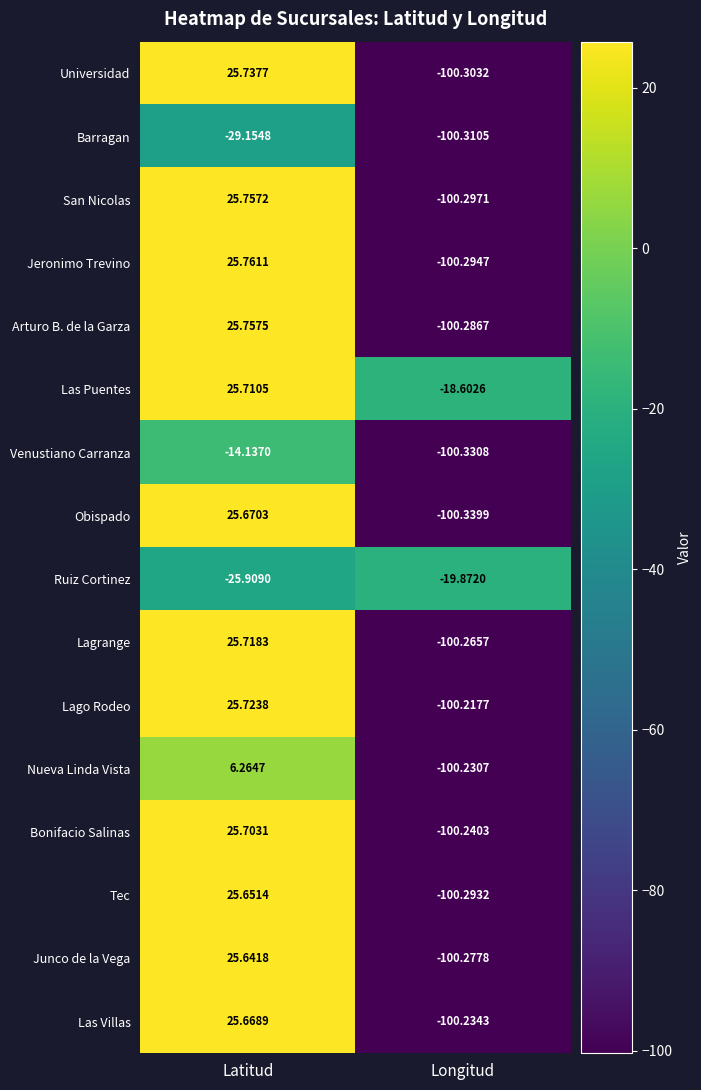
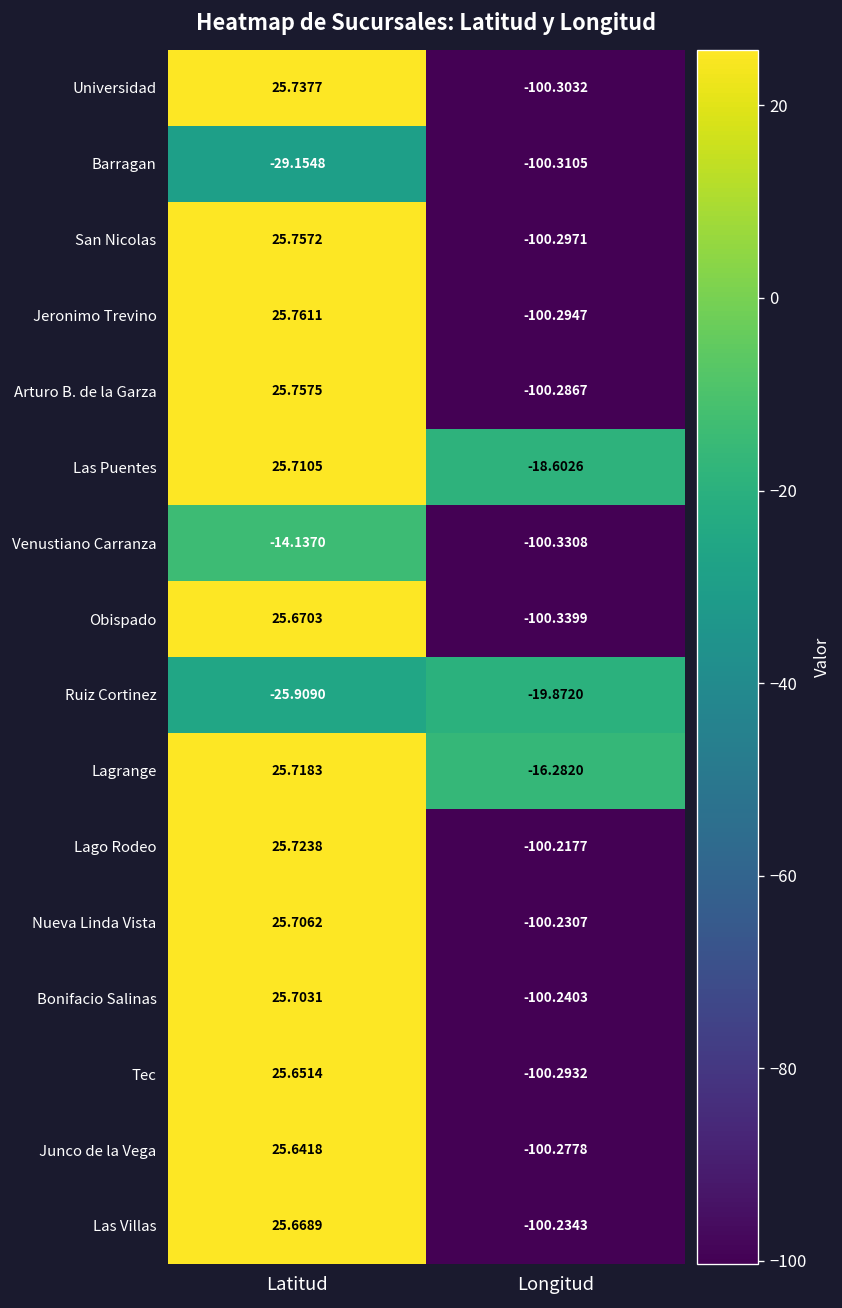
Lagrange, Longitud: -100.2657 -> -16.2820
Nueva Linda Vista, Latitud: 6.2647 -> 25.7062
